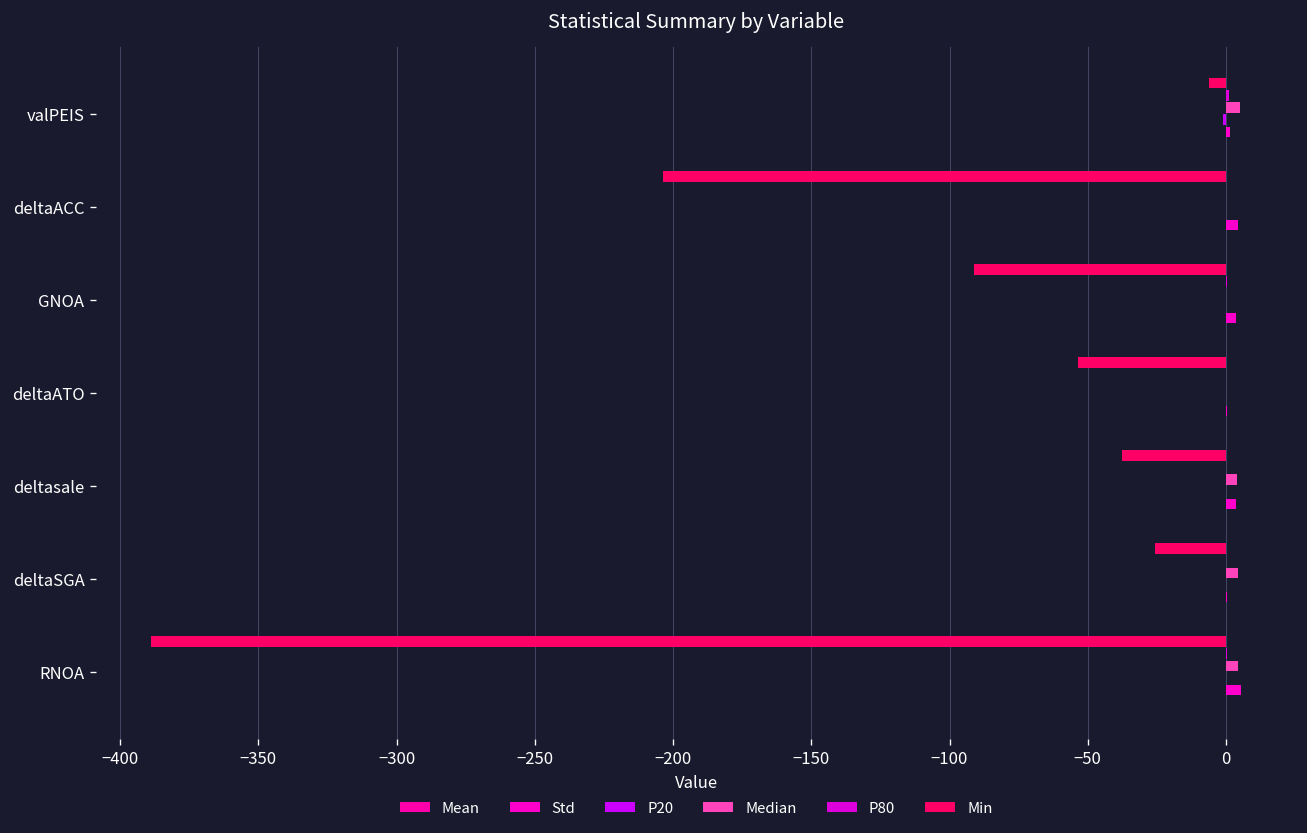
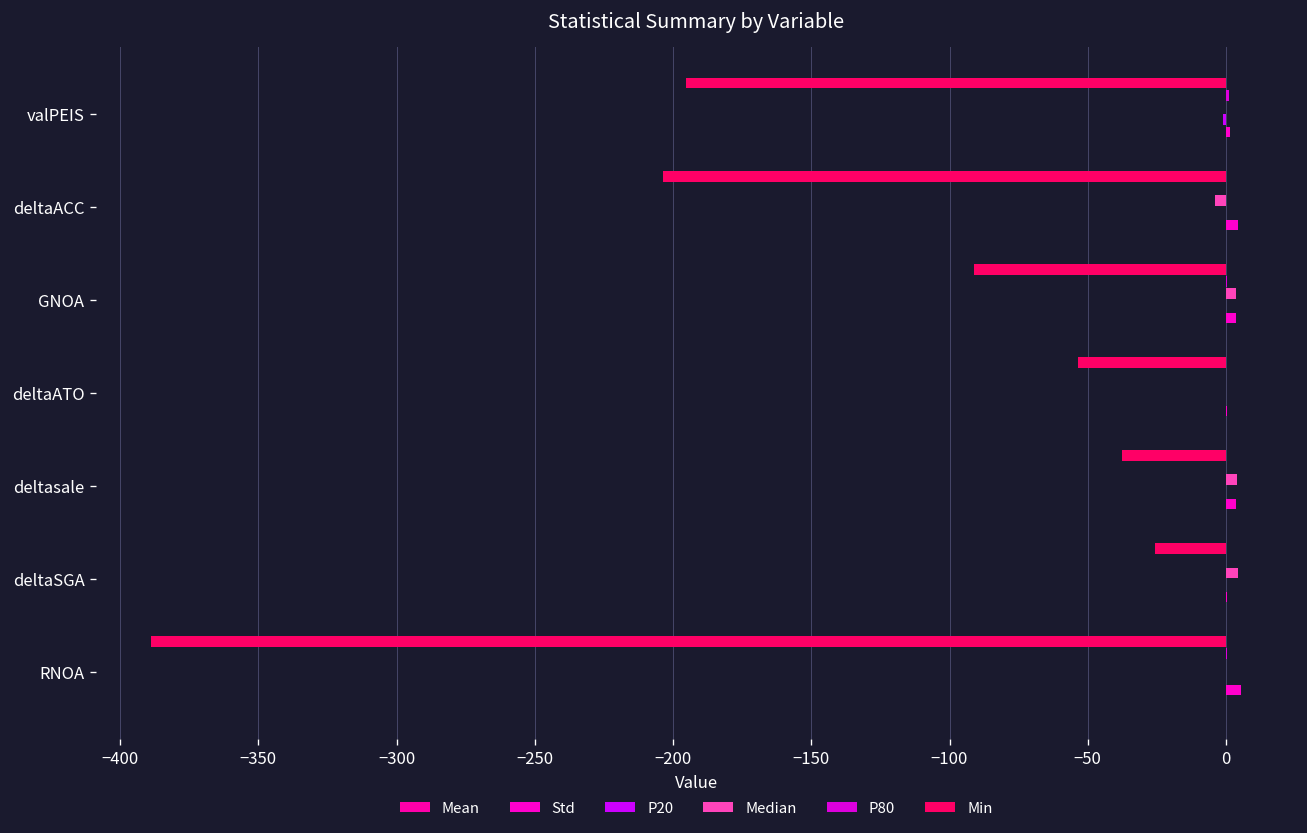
Min, valPEIS: -6 -> -195
Median, valPEIS: 5 -> 0
Median, deltaACC: 0 -> -4
Median, GNOA: 0 -> 4
Median, RNOA: 4 -> 0
